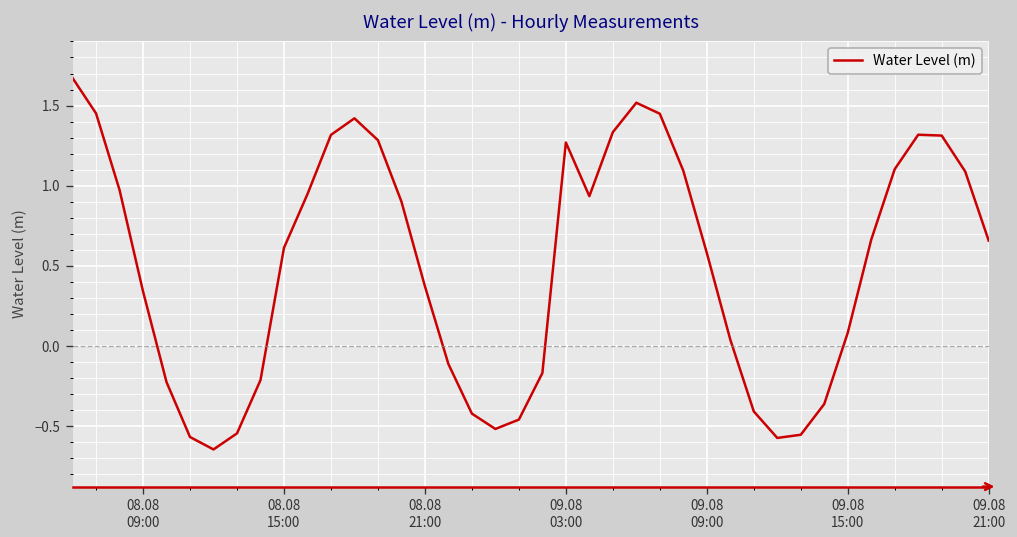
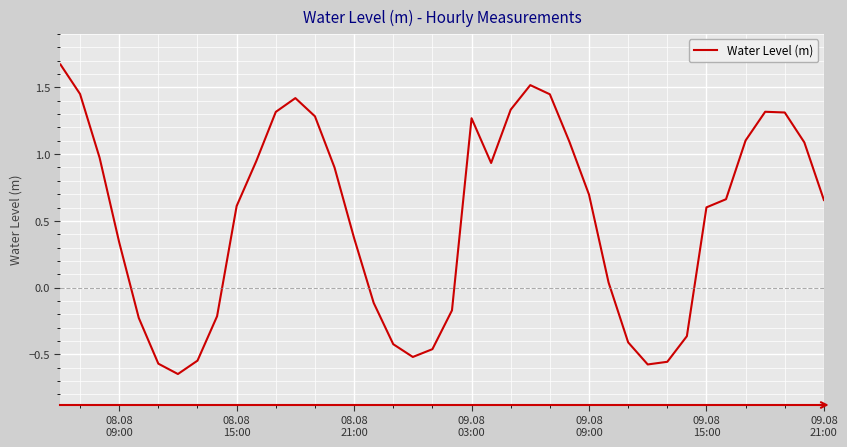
09.08 09:00: 0.58 -> 0.70
09.08 15:00: 0.08 -> 0.60
